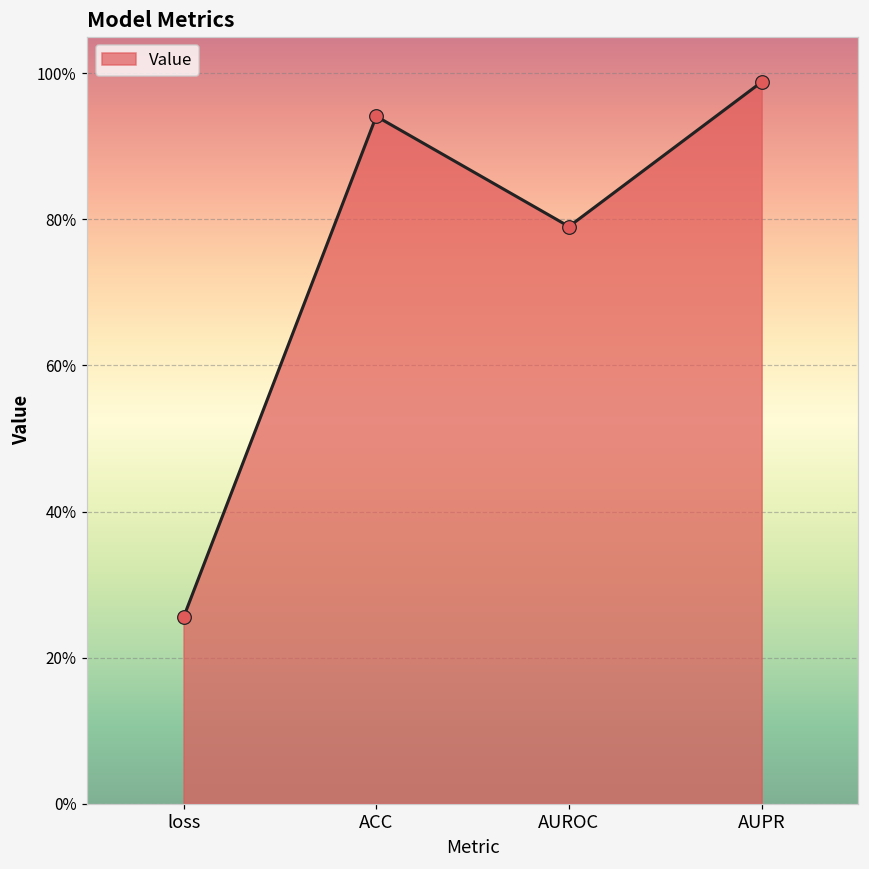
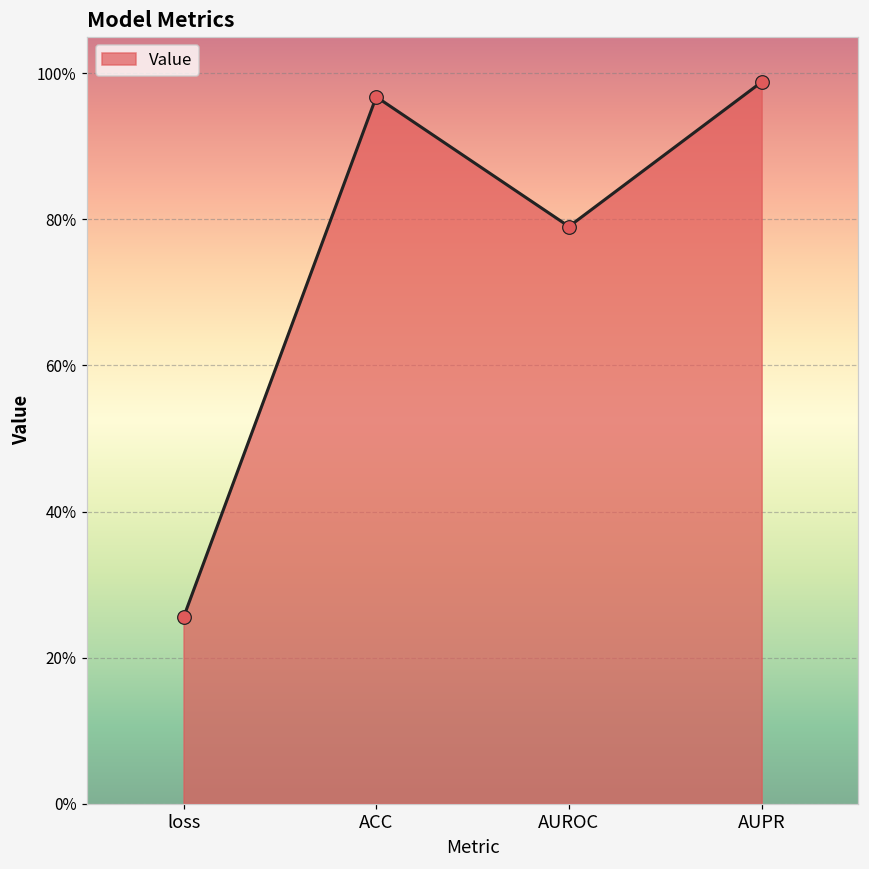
ACC: 94% -> 97%
